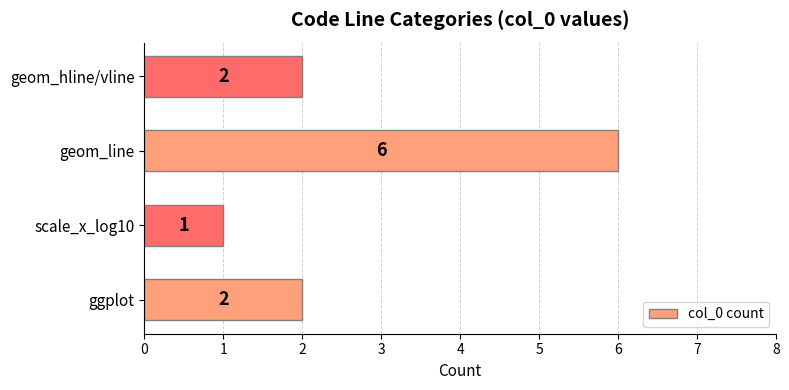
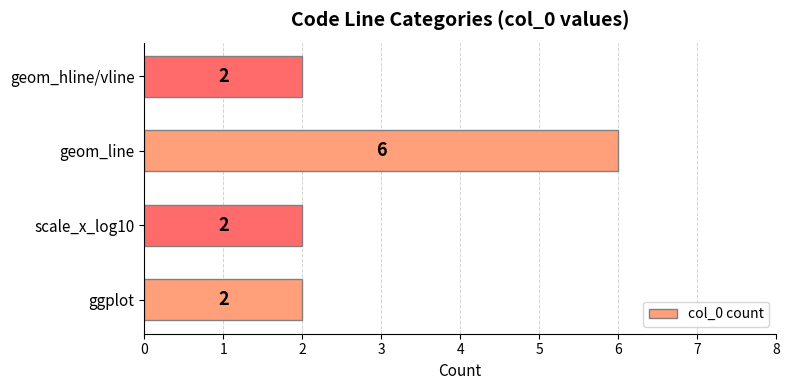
scale_x_log10: 1 -> 2
